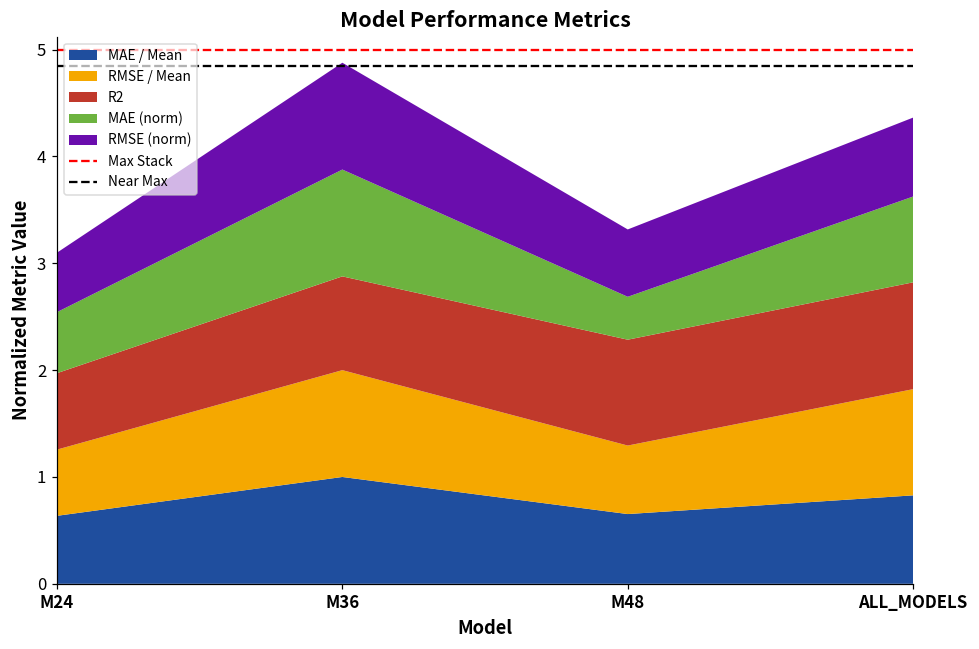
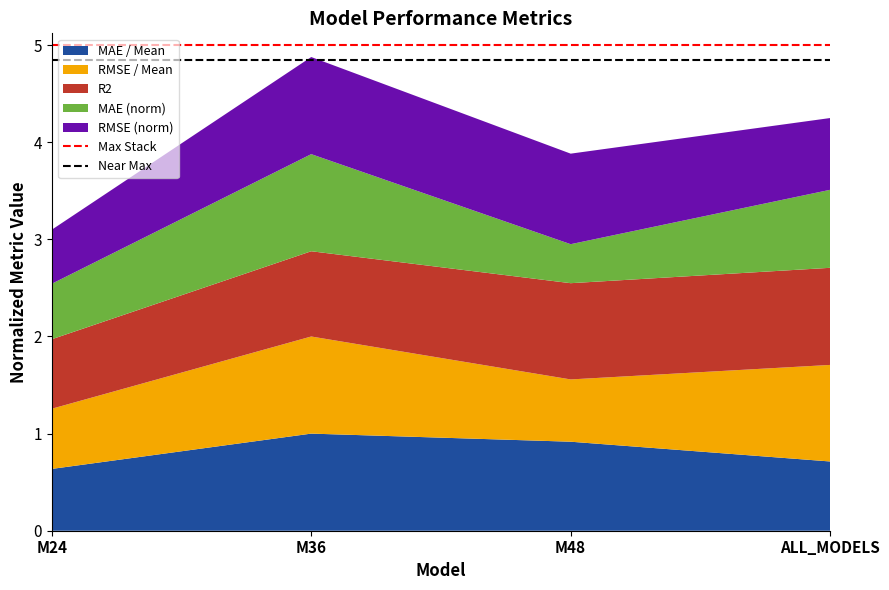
MAE / Mean, M48: 0.7 -> 0.9
RMSE (norm), M48: 0.6 -> 0.9
MAE / Mean, ALL_MODELS: 0.8 -> 0.7
